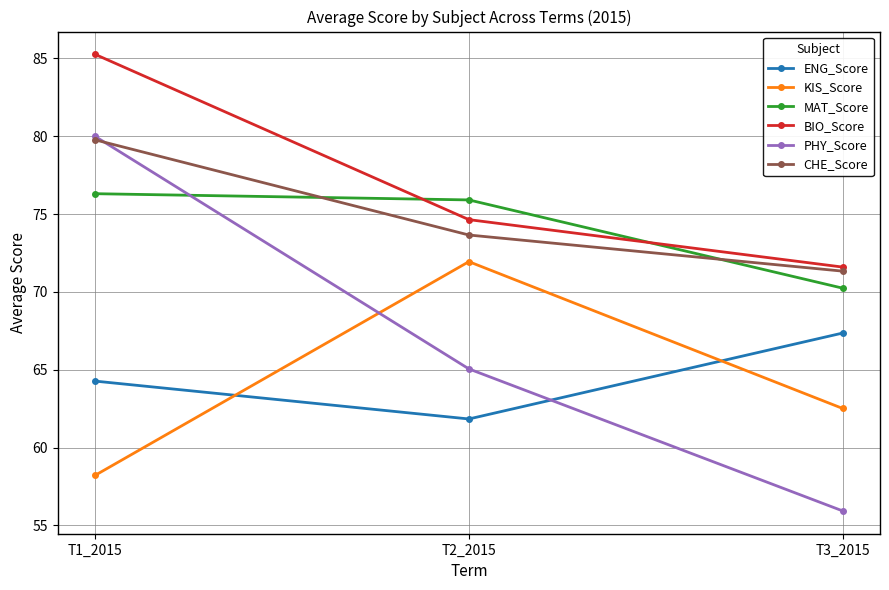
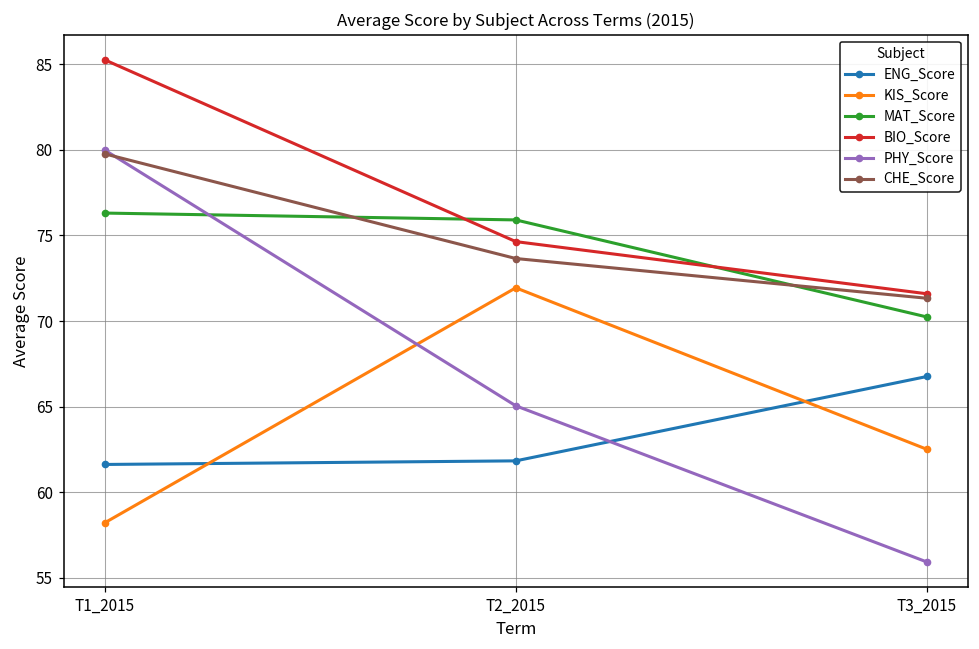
ENG_Score, T1_2015: 64.3 -> 61.6
ENG_Score, T3_2015: 67.4 -> 66.8
